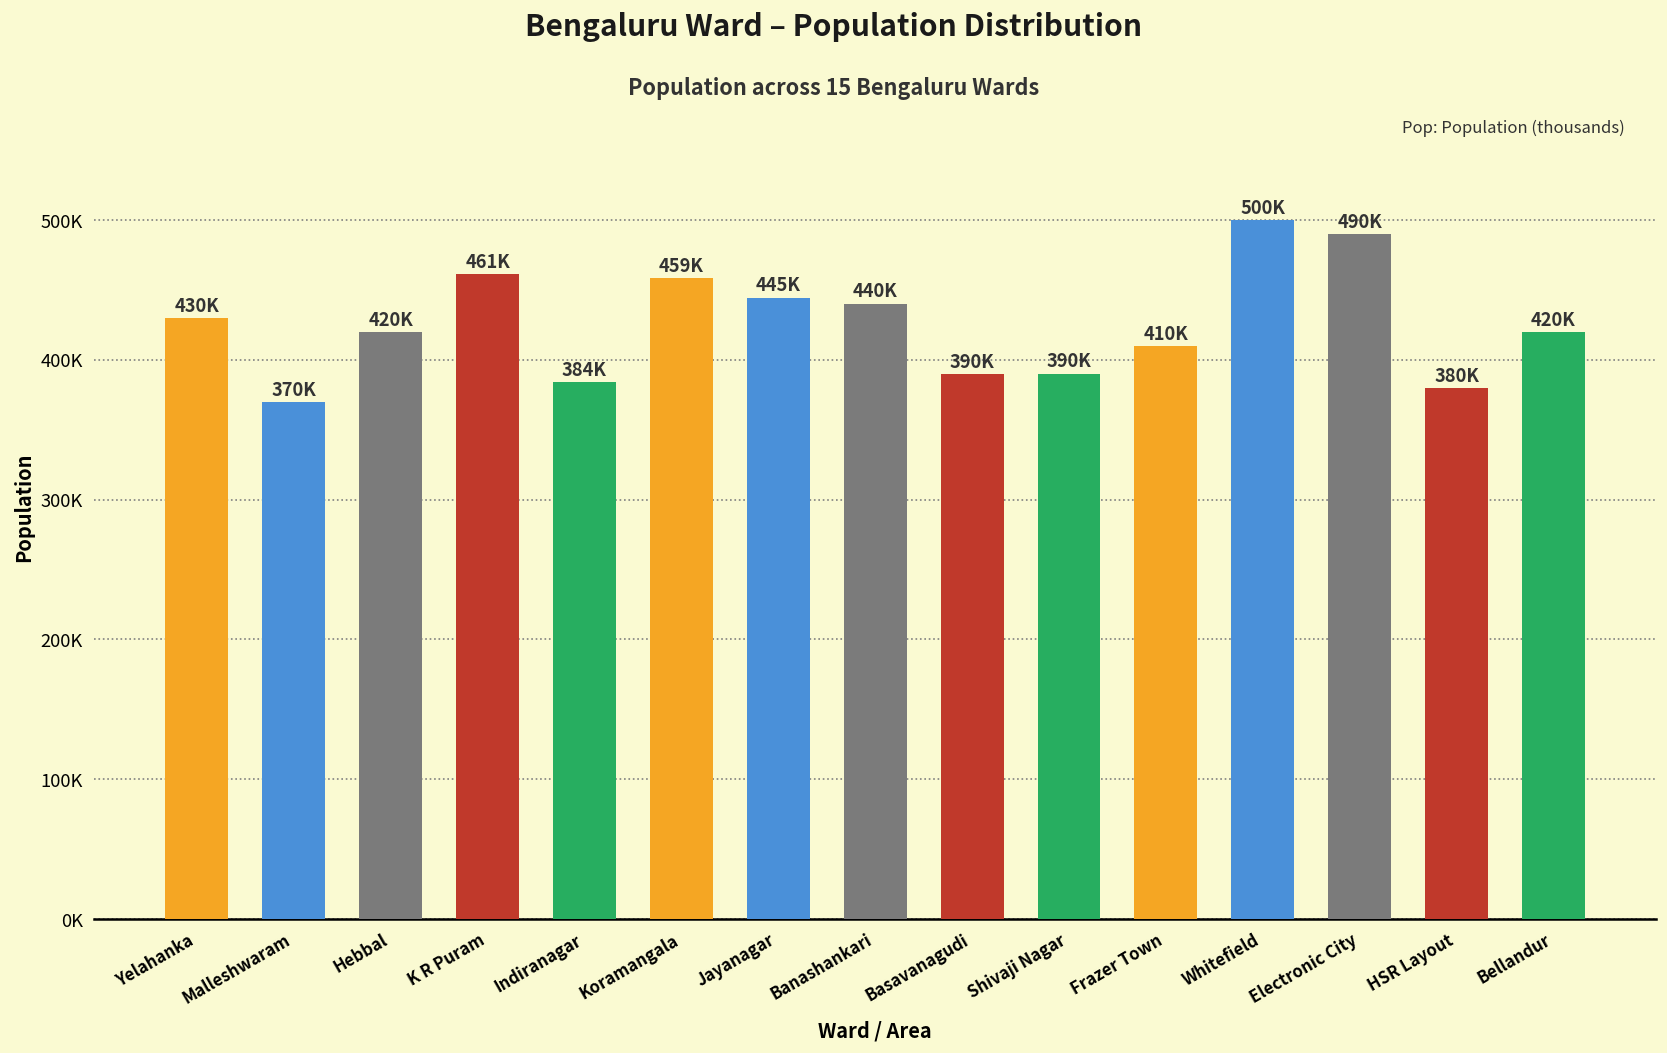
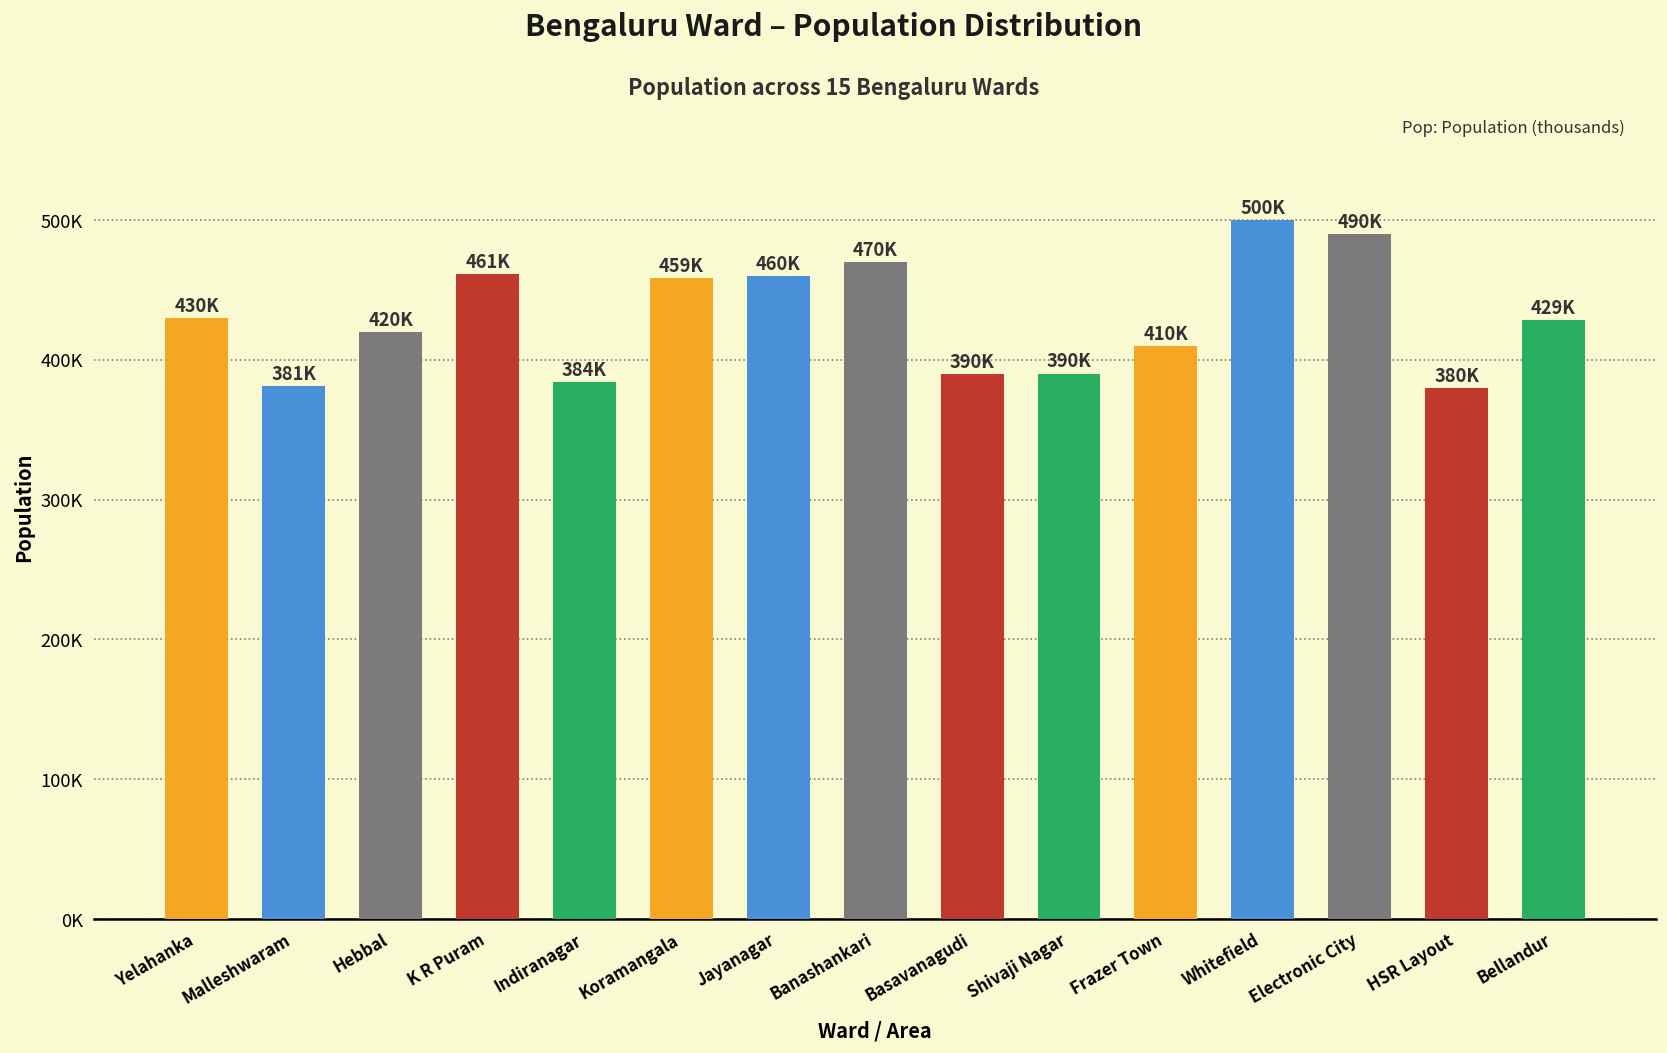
Malleshwaram: 370K -> 381K
Jayanagar: 445K -> 460K
Banashankari: 440K -> 470K
Bellandur: 420K -> 429K
